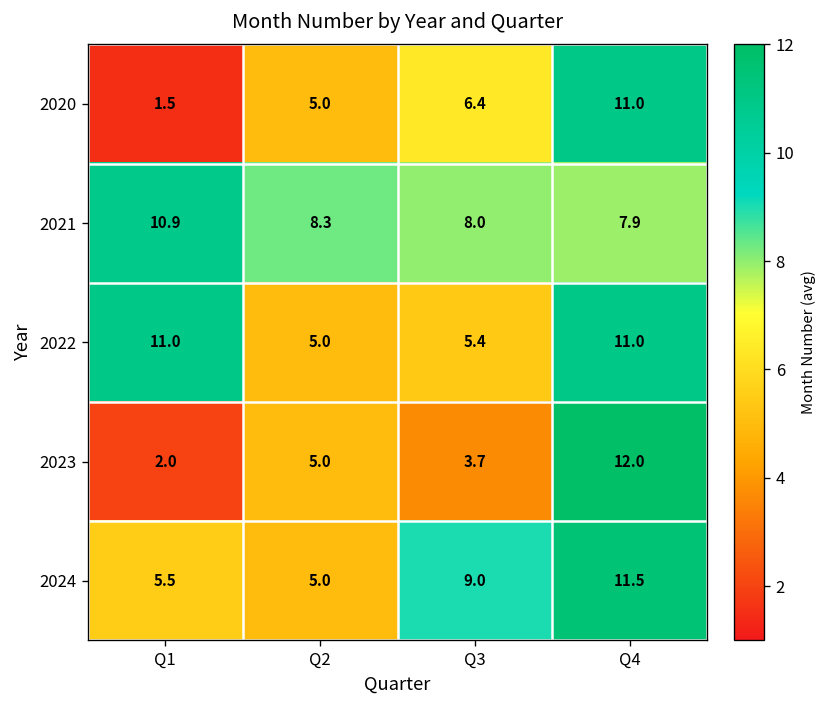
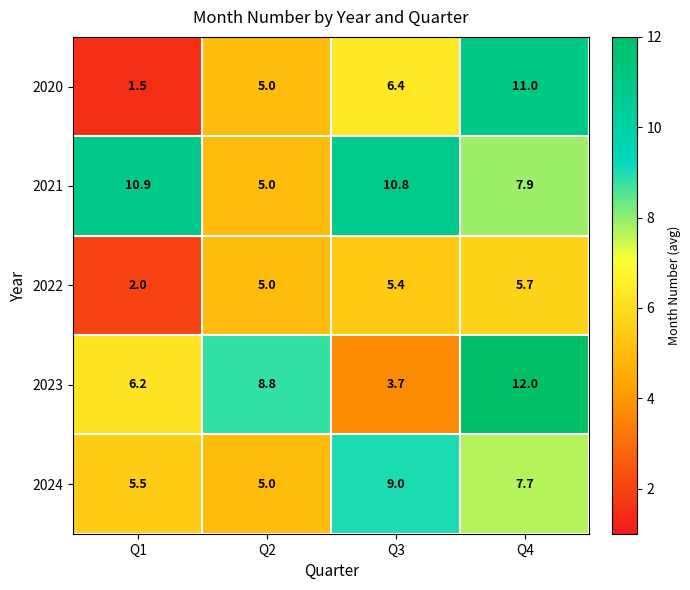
2021, Q2: 8.3 -> 5.0
2021, Q3: 8.0 -> 10.8
2022, Q1: 11.0 -> 2.0
2022, Q4: 11.0 -> 5.7
2023, Q1: 2.0 -> 6.2
2023, Q2: 5.0 -> 8.8
2024, Q4: 11.5 -> 7.7
